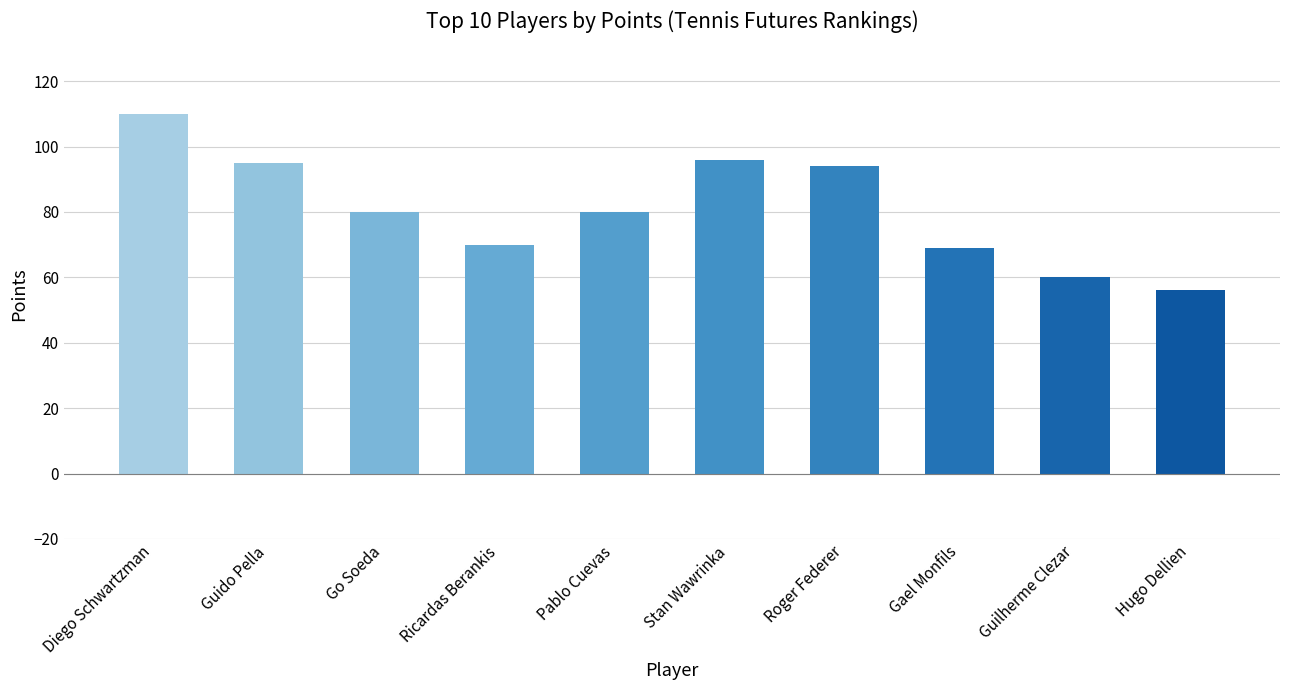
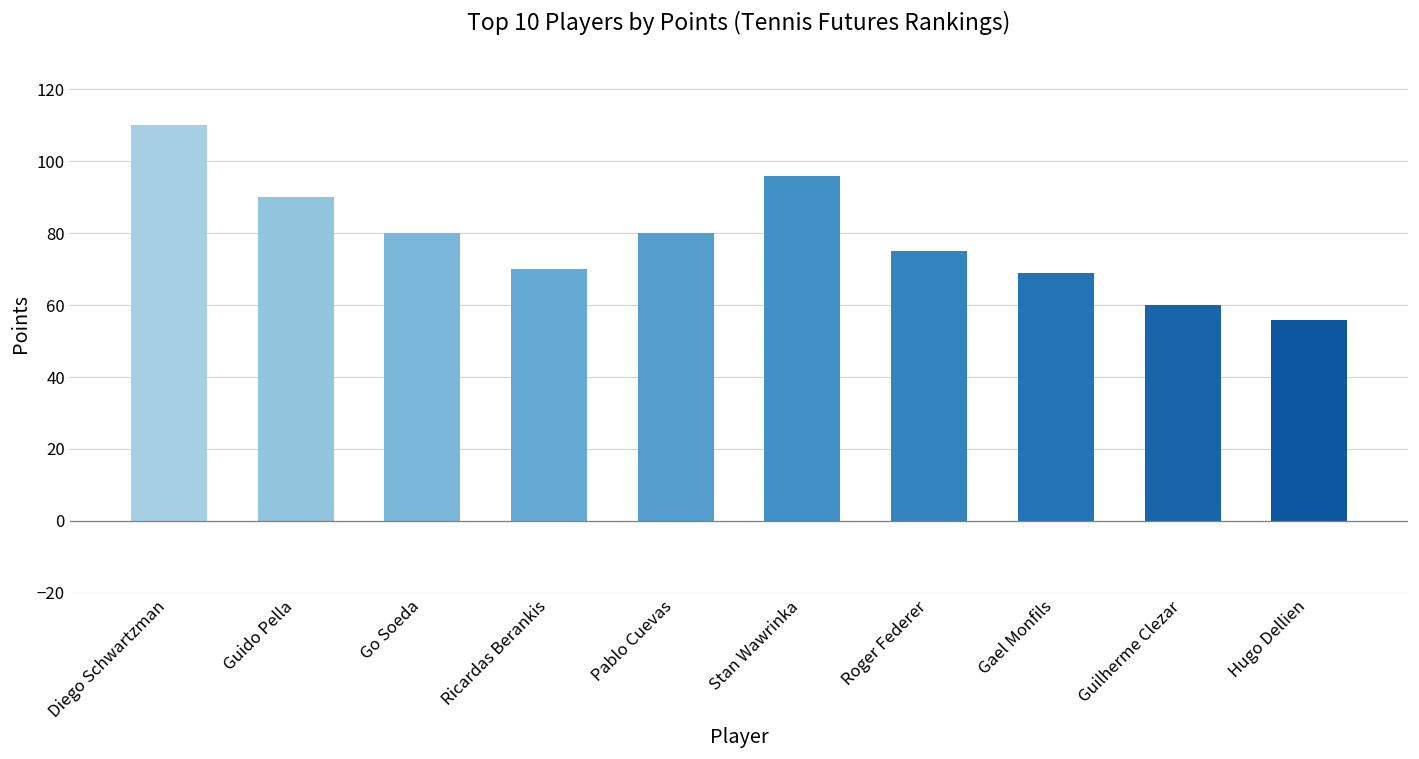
Guido Pella: 95 -> 90
Roger Federer: 94 -> 75
